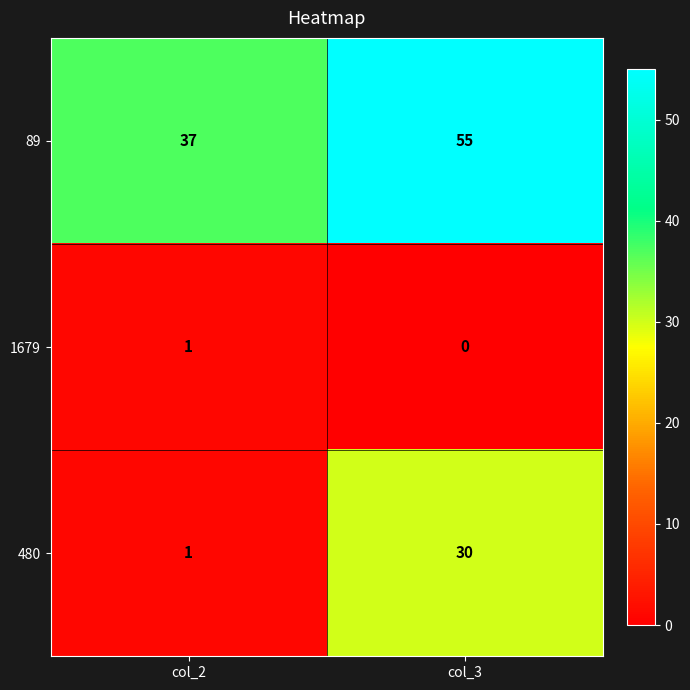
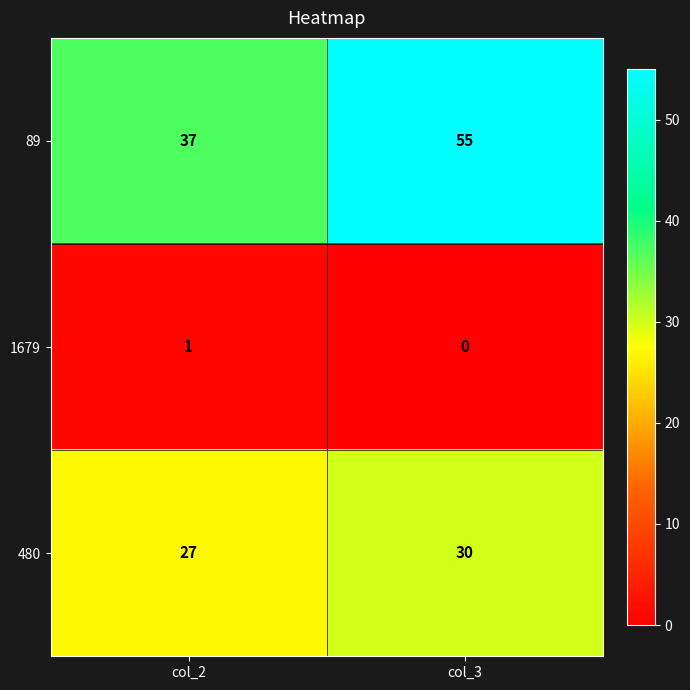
480, col_2: 1 -> 27
